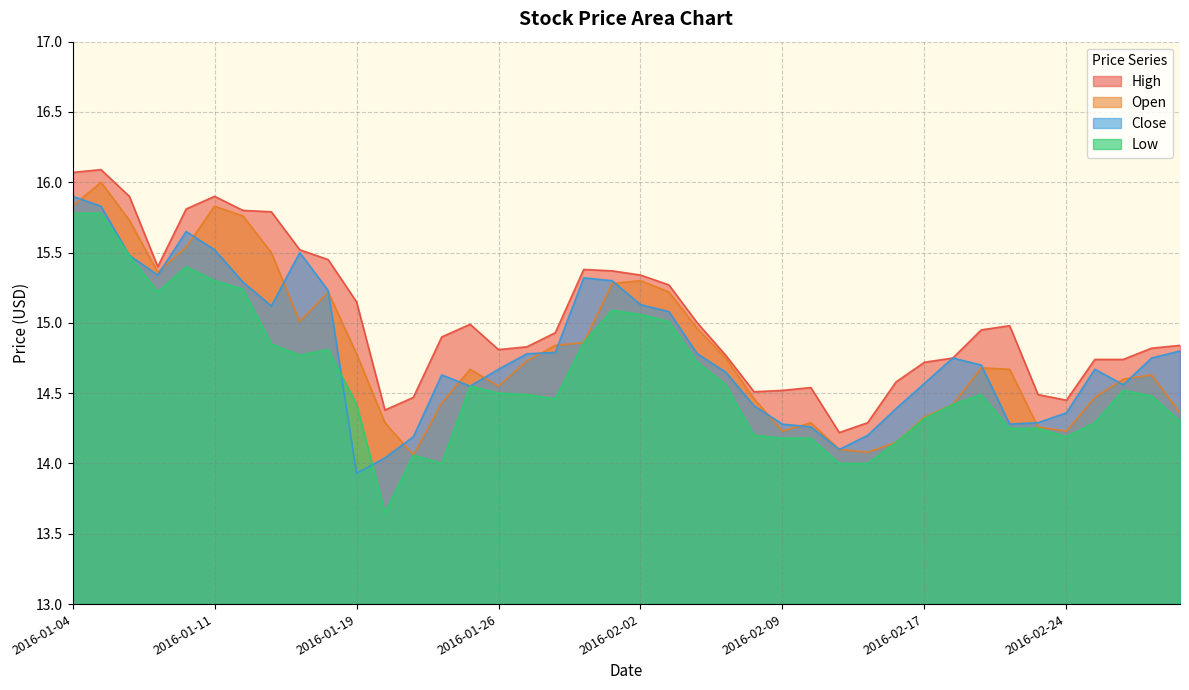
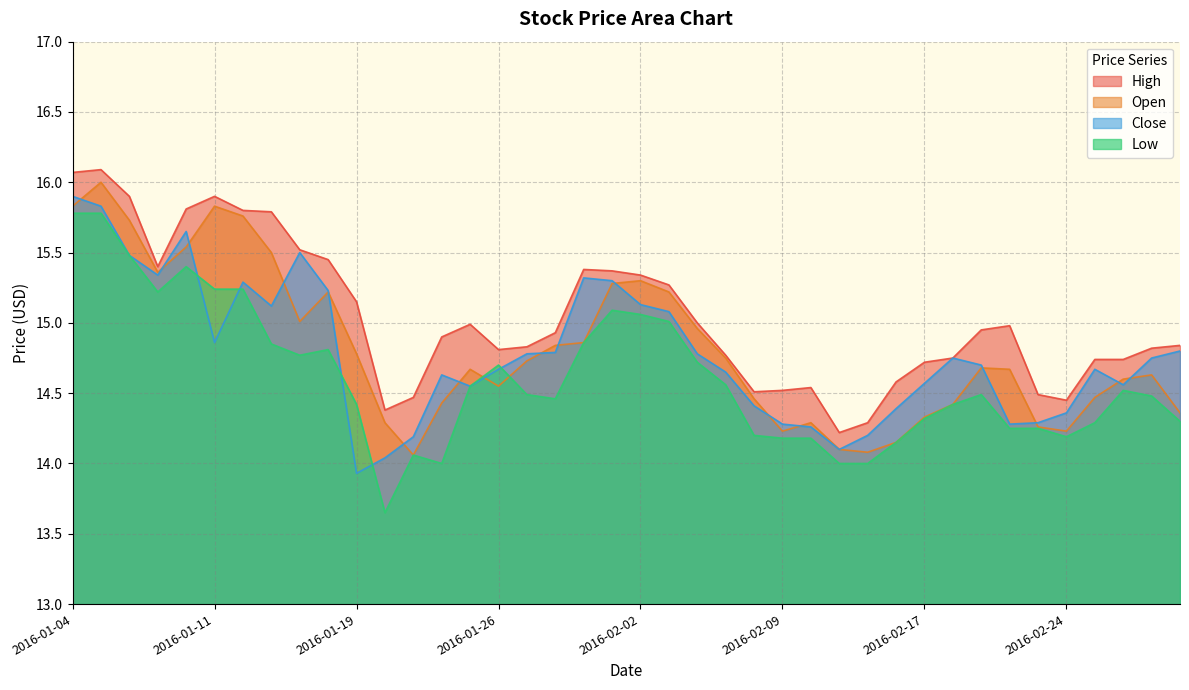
Close, 2016-01-11: 15.52 -> 14.86
Low, 2016-01-11: 15.30 -> 15.24
Low, 2016-01-26: 14.5 -> 14.7
